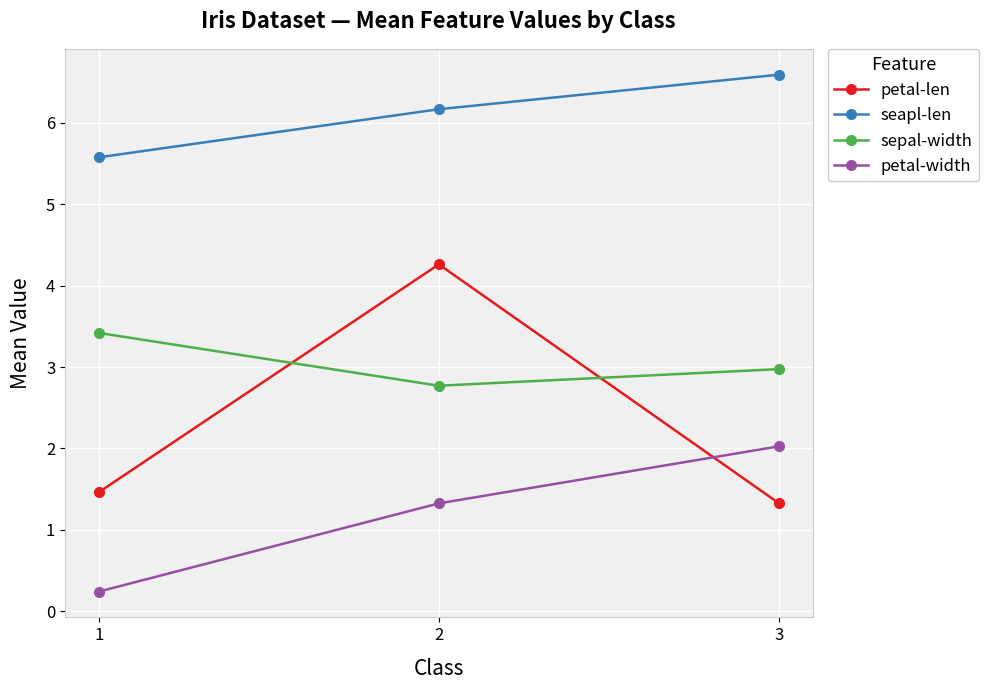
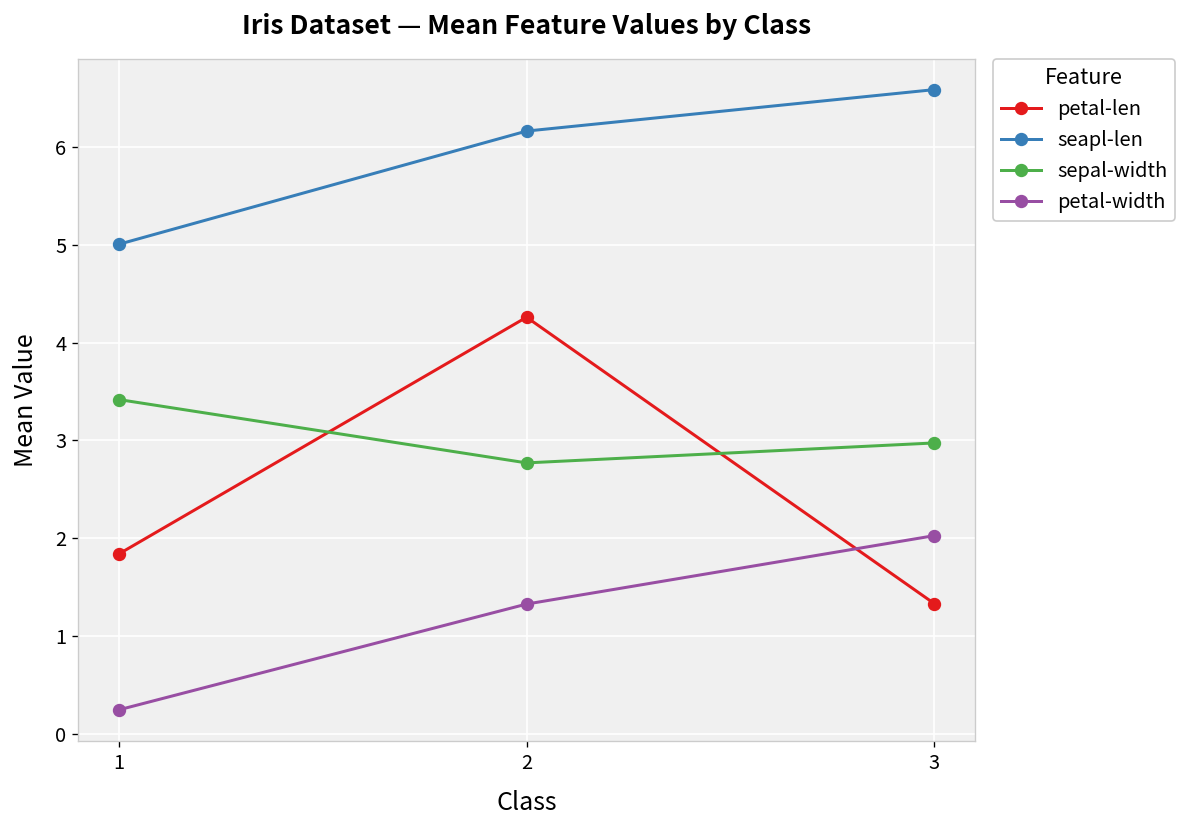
petal-len, 1: 1.5 -> 1.8
seapl-len, 1: 5.6 -> 5.0
